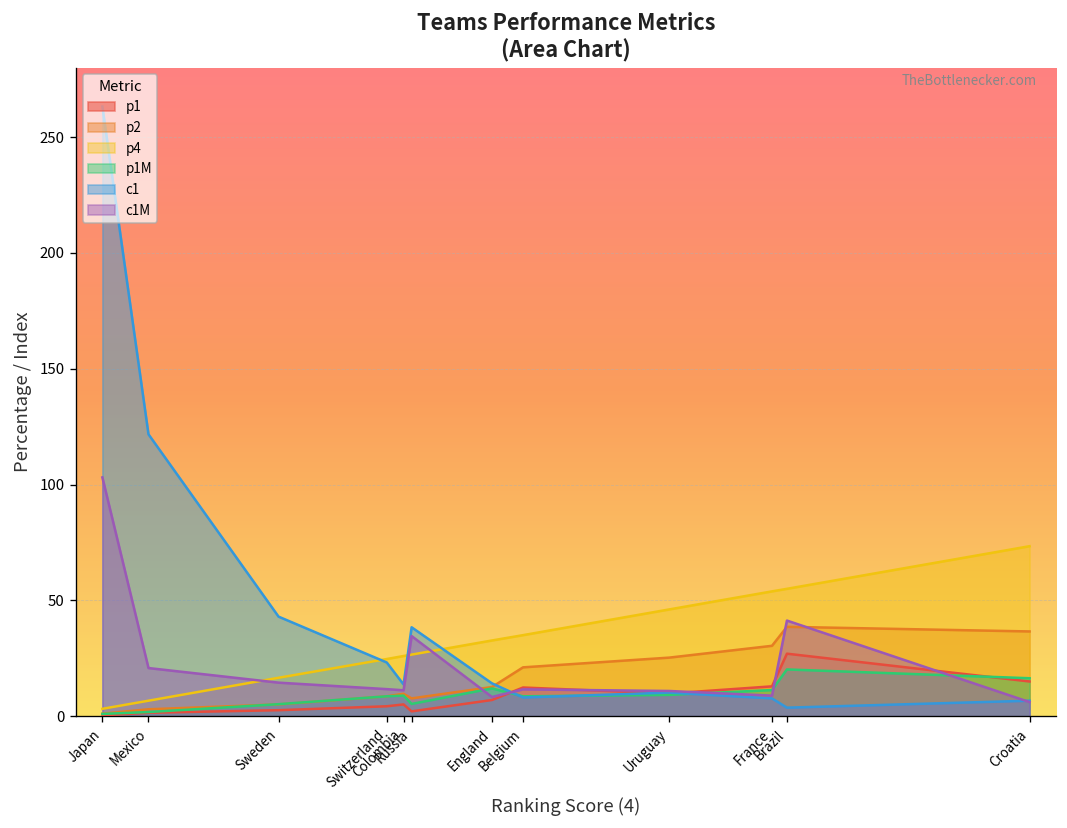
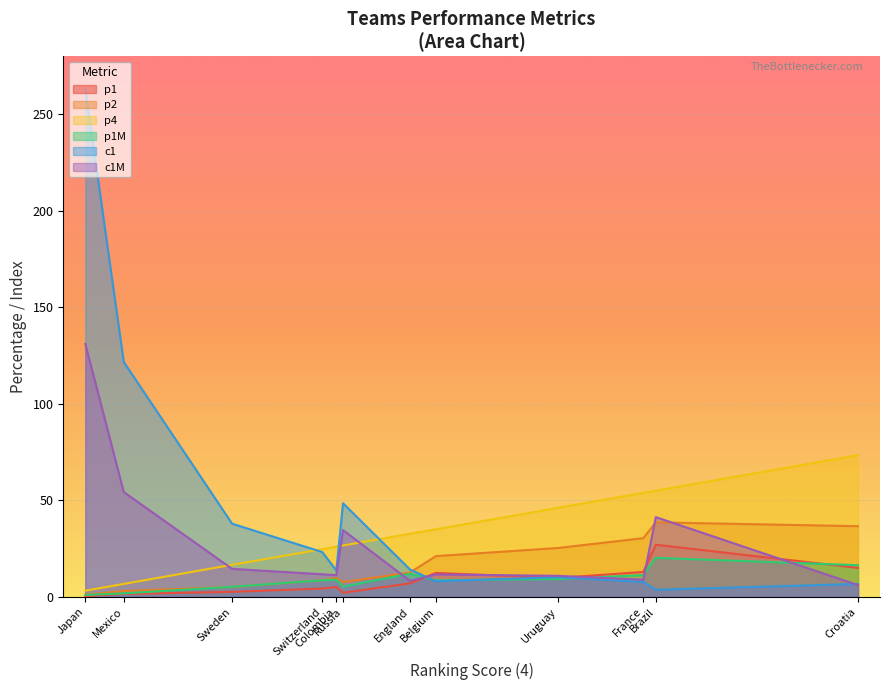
c1M, Japan: 103 -> 131
c1M, Mexico: 21 -> 54
c1, Sweden: 43 -> 38
c1, Russia: 38 -> 49
